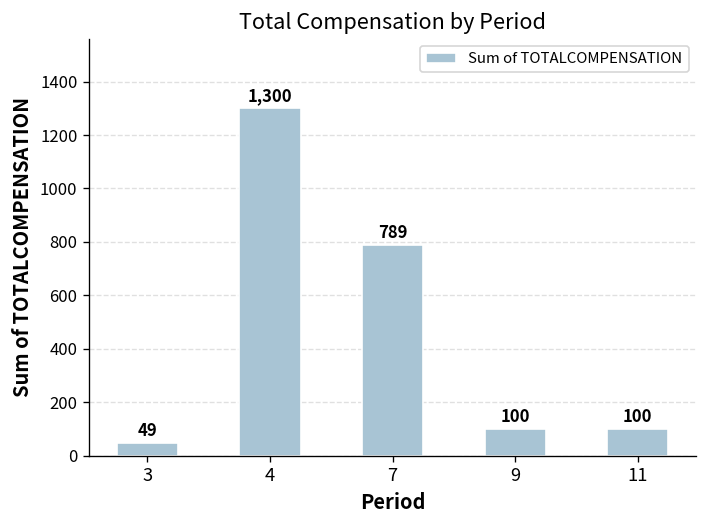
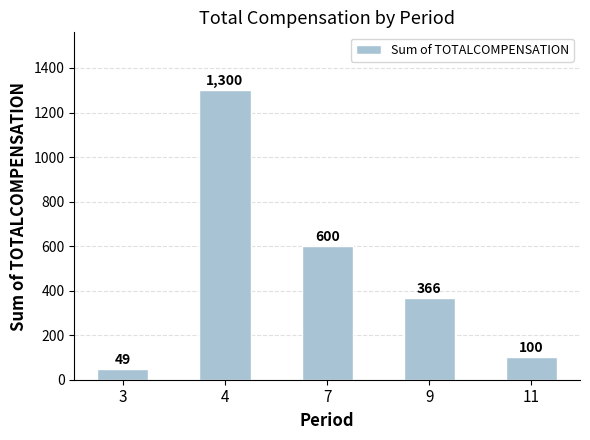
7: 789 -> 600
9: 100 -> 366
